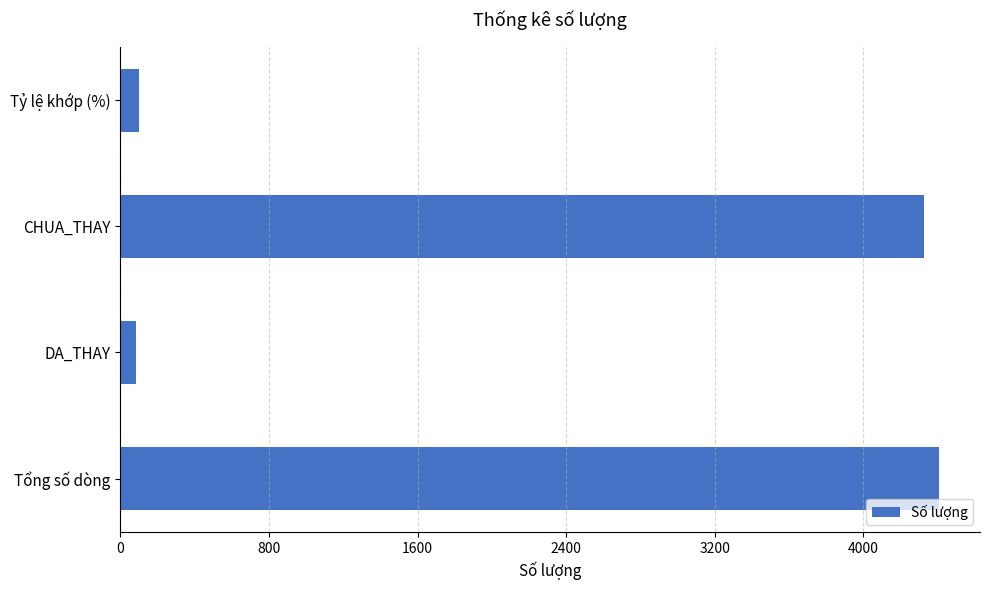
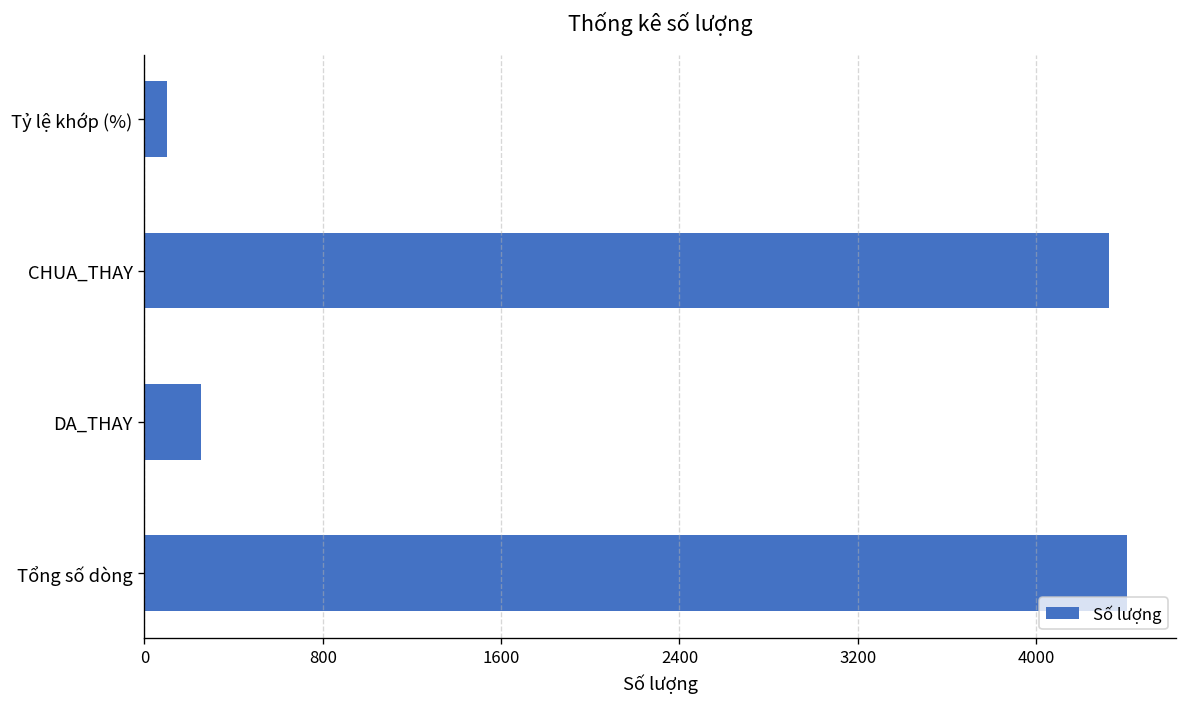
DA_THAY: 80 -> 250
